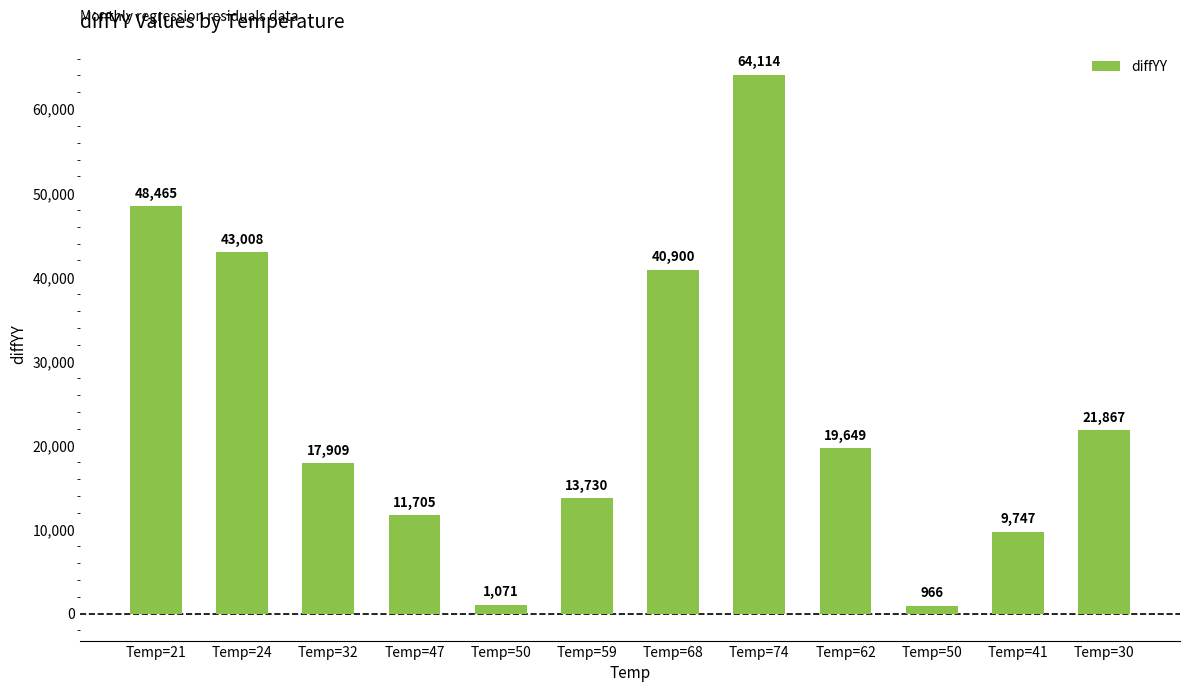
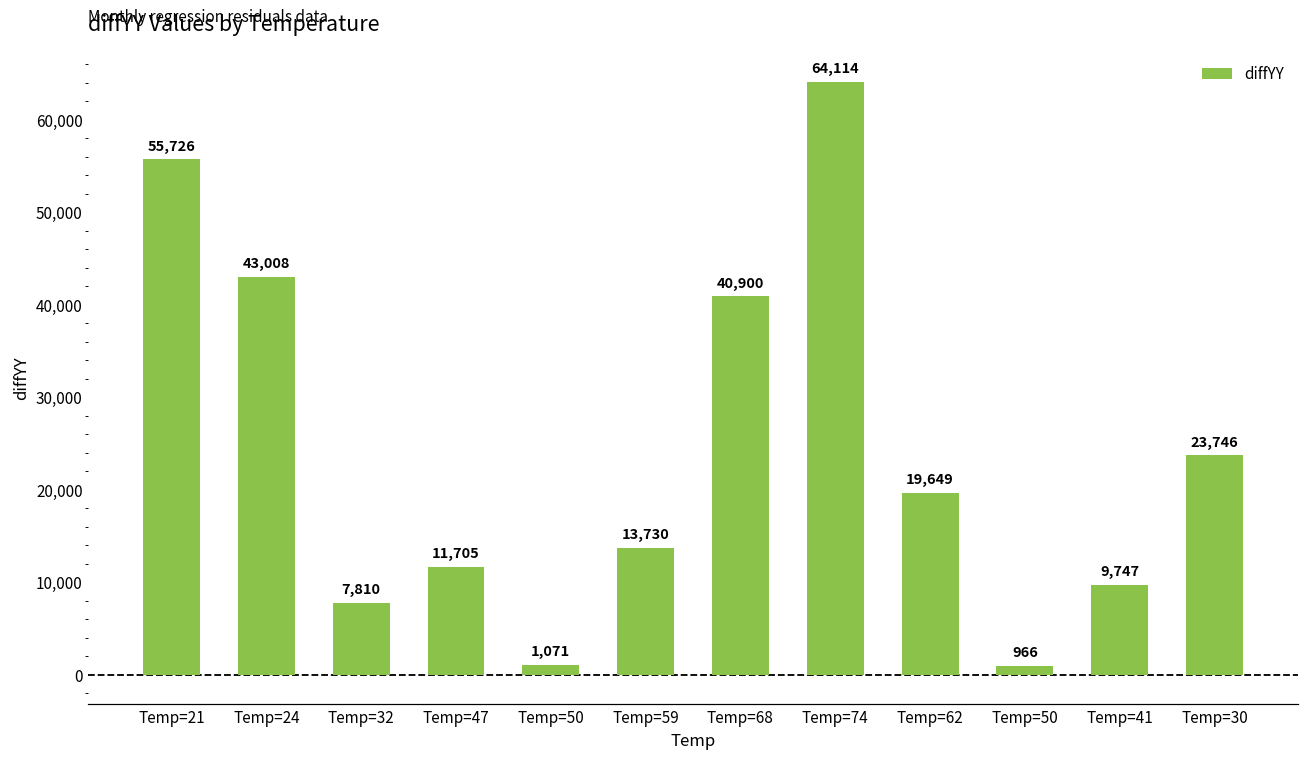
Temp=21: 48,465 -> 55,726
Temp=32: 17,909 -> 7,810
Temp=30: 21,867 -> 23,746
